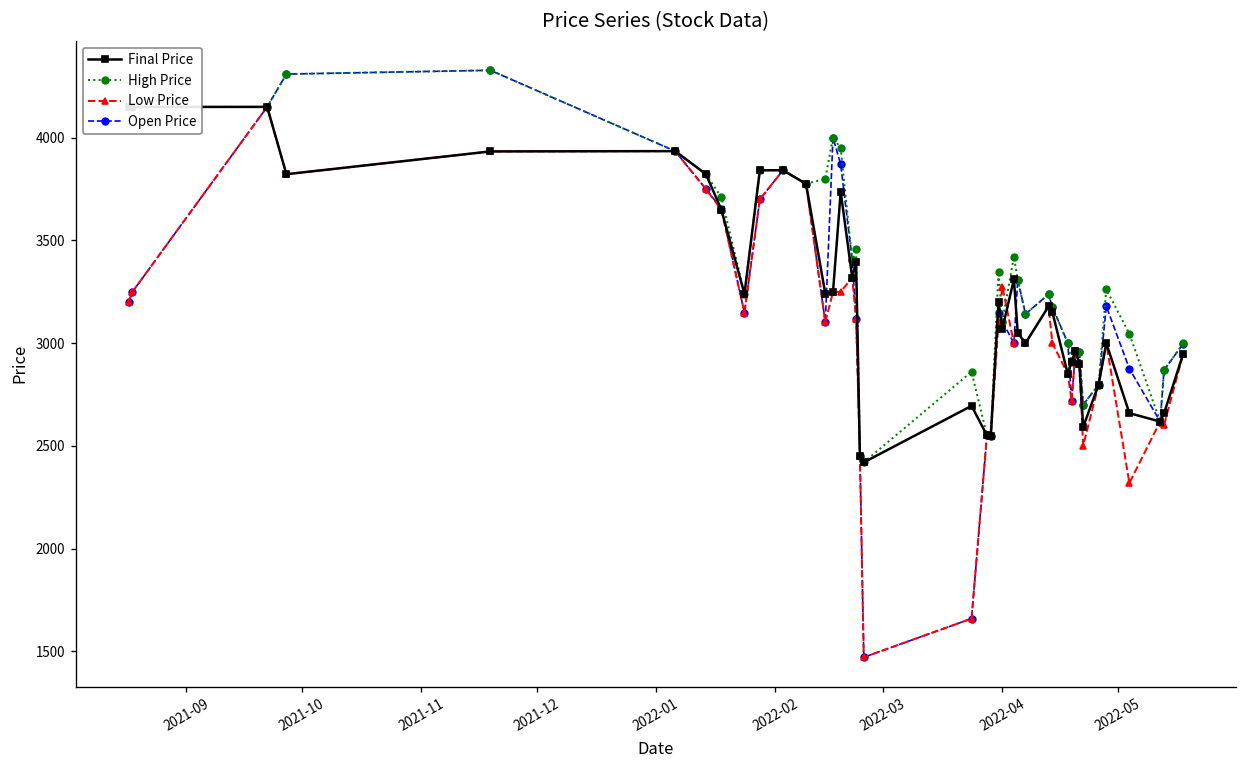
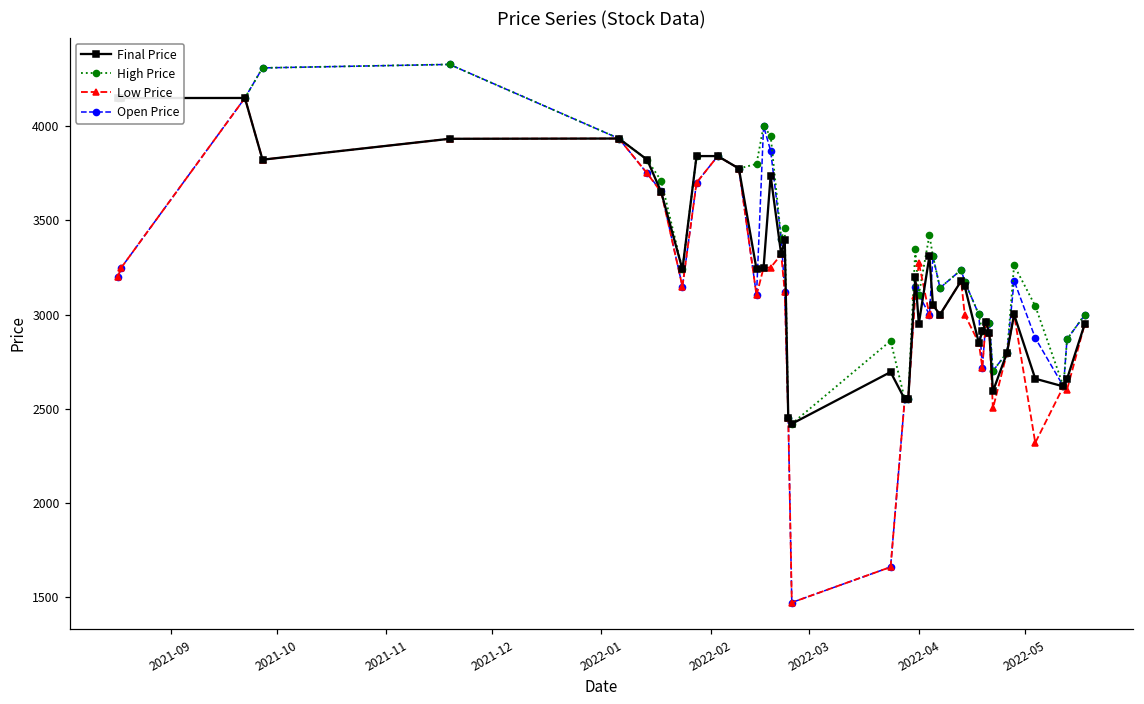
Final Price, 2022-04: 3070 -> 2950
